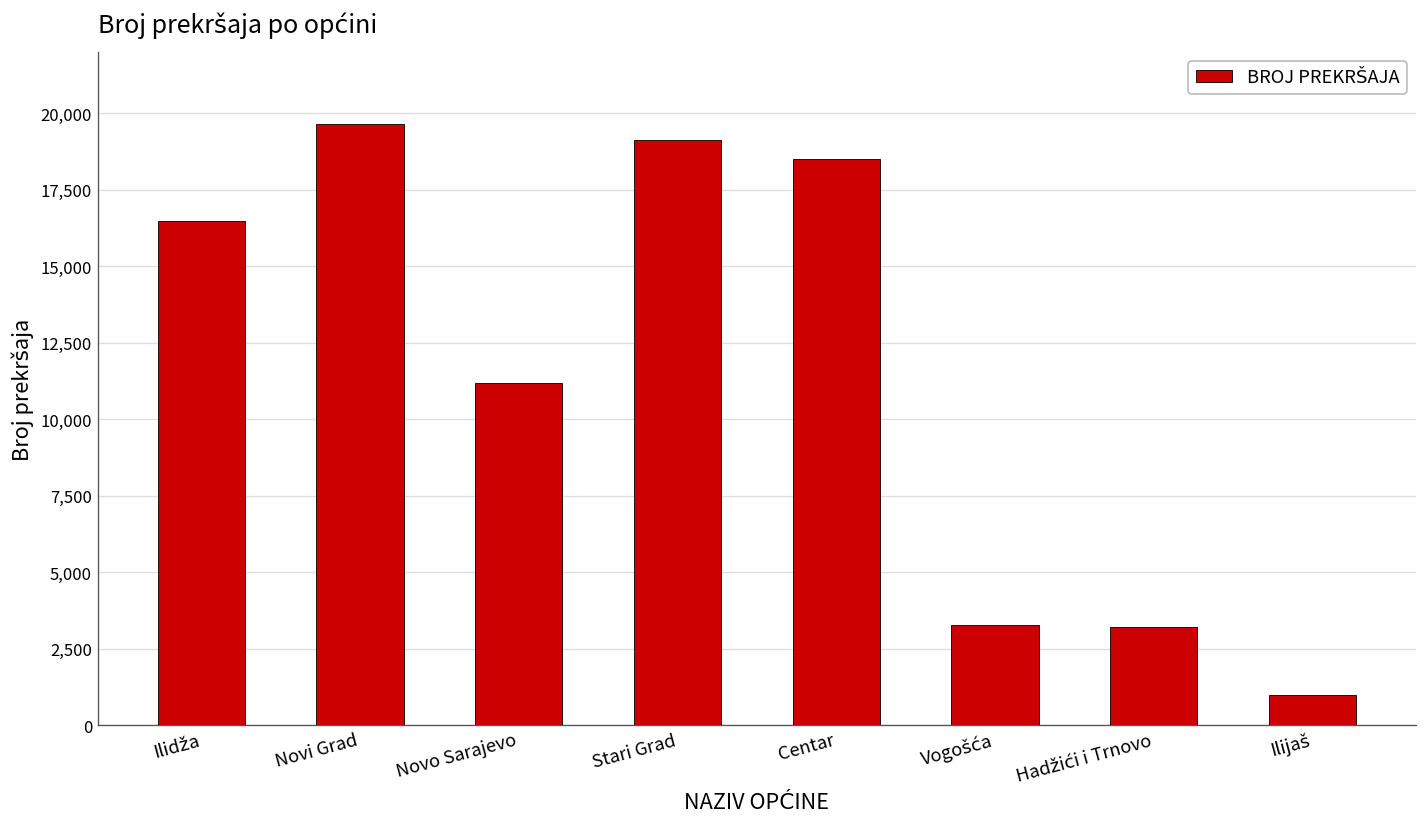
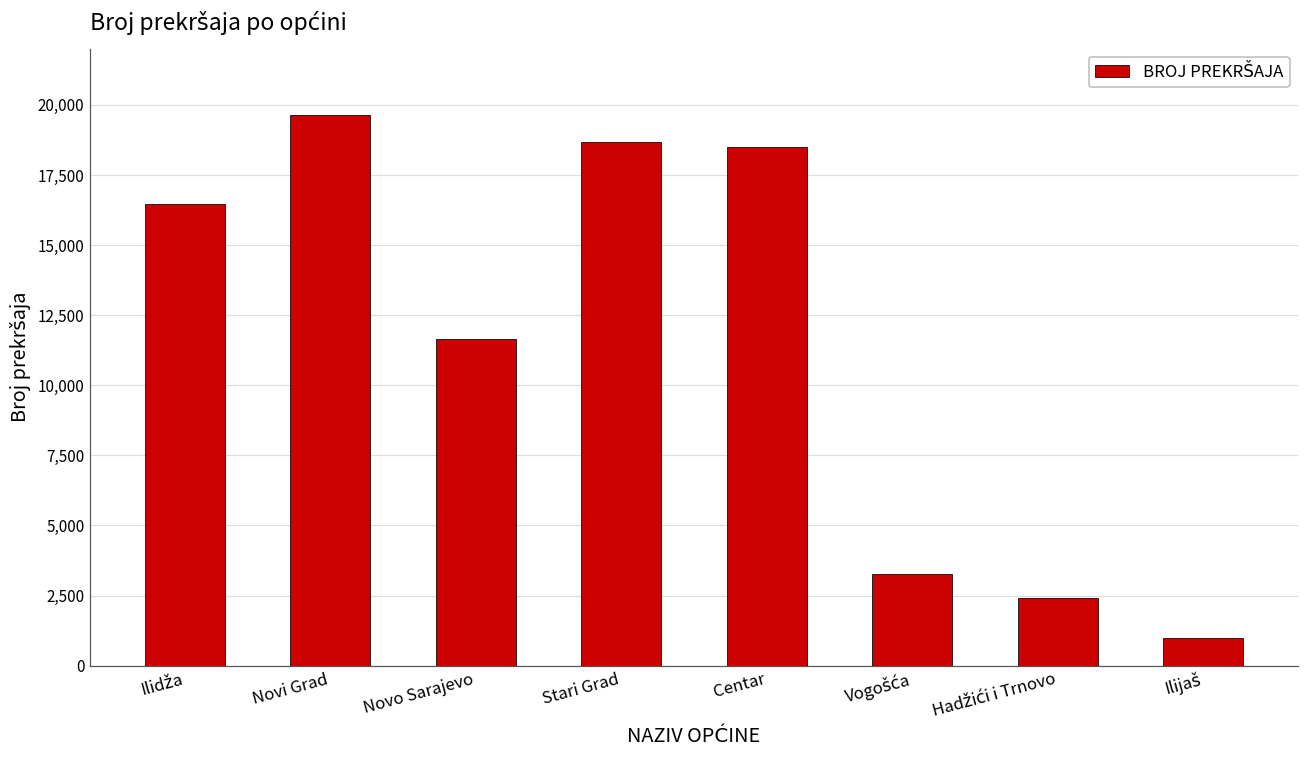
Novo Sarajevo: 11,200 -> 11,700
Stari Grad: 19,100 -> 18,700
Hadžići i Trnovo: 3,200 -> 2,400
